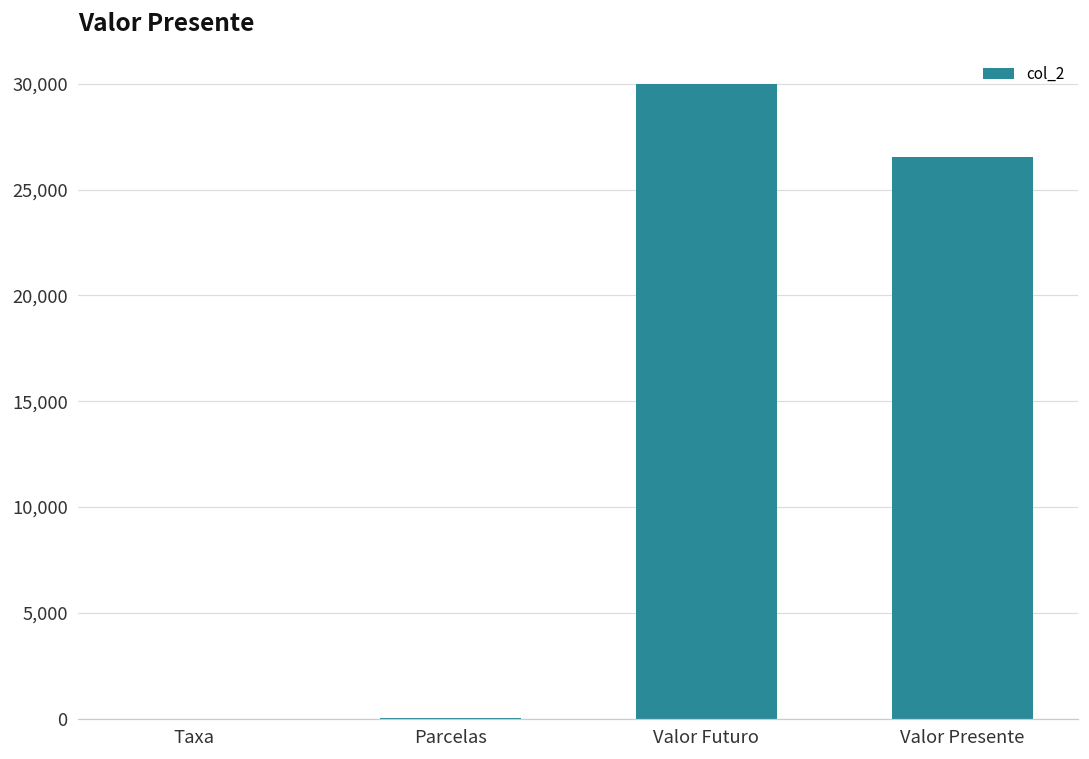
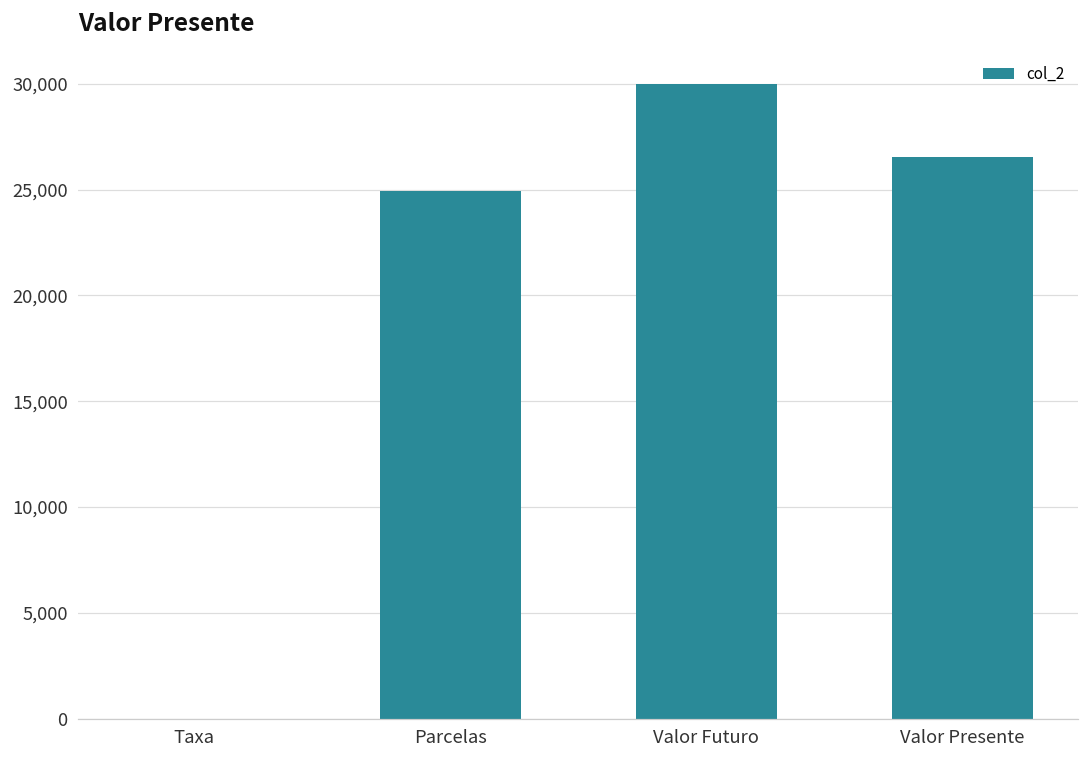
Parcelas: 0 -> 24,900
